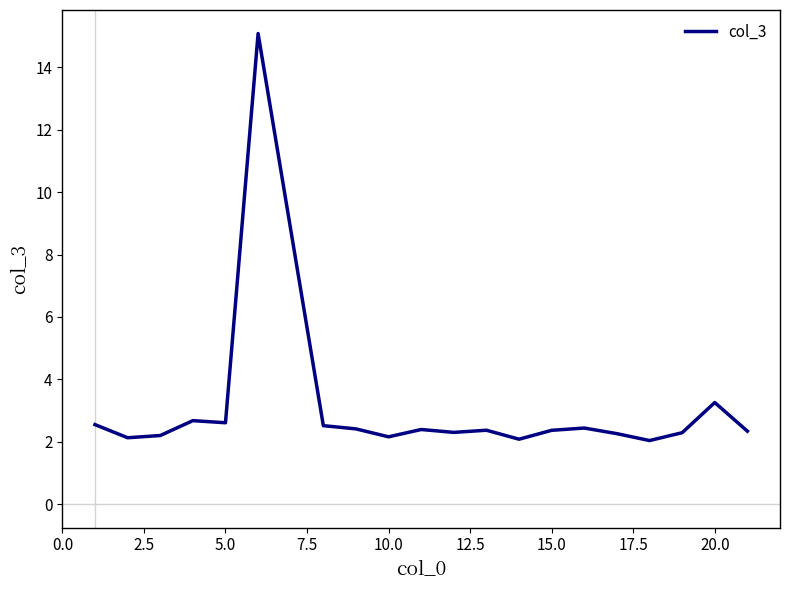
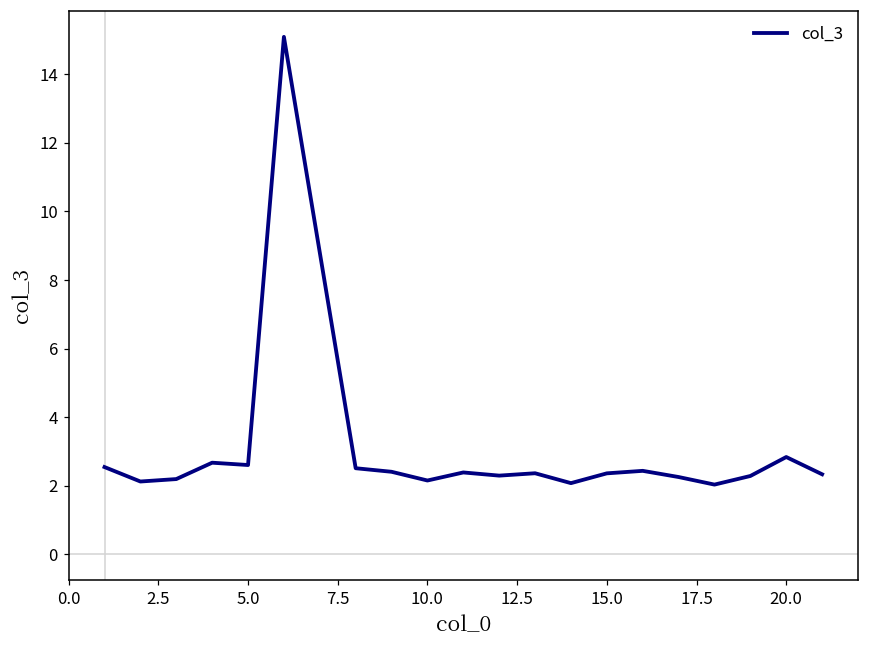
20.0: 3.3 -> 2.8
